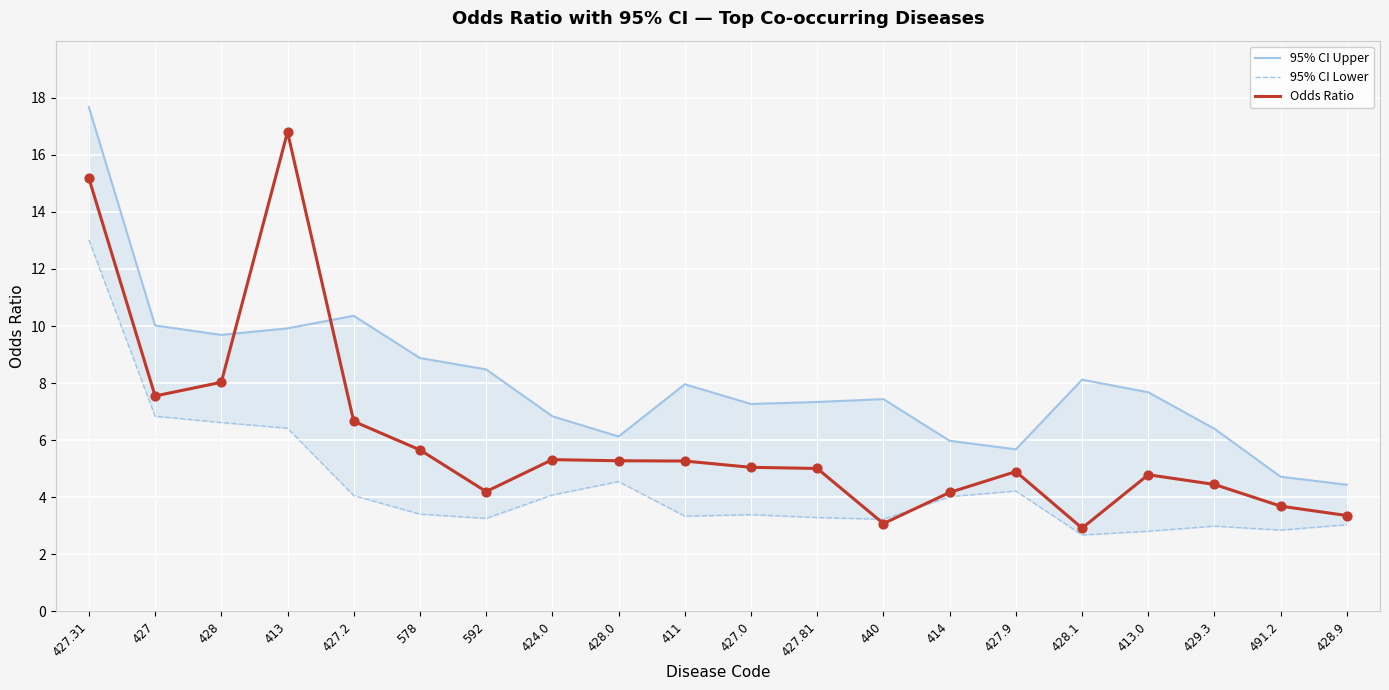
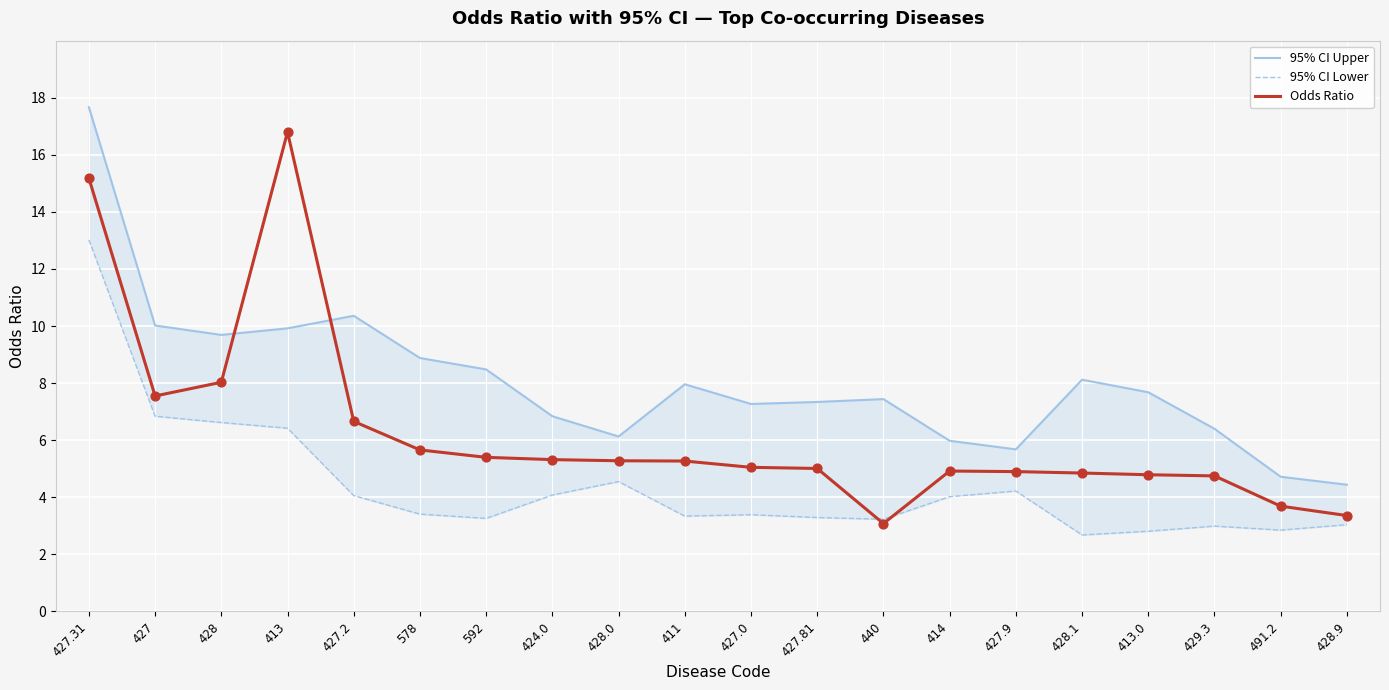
Odds Ratio, 592: 4.2 -> 5.4
Odds Ratio, 414: 4.2 -> 4.9
Odds Ratio, 428.1: 2.9 -> 4.9
Odds Ratio, 429.3: 4.5 -> 4.8
